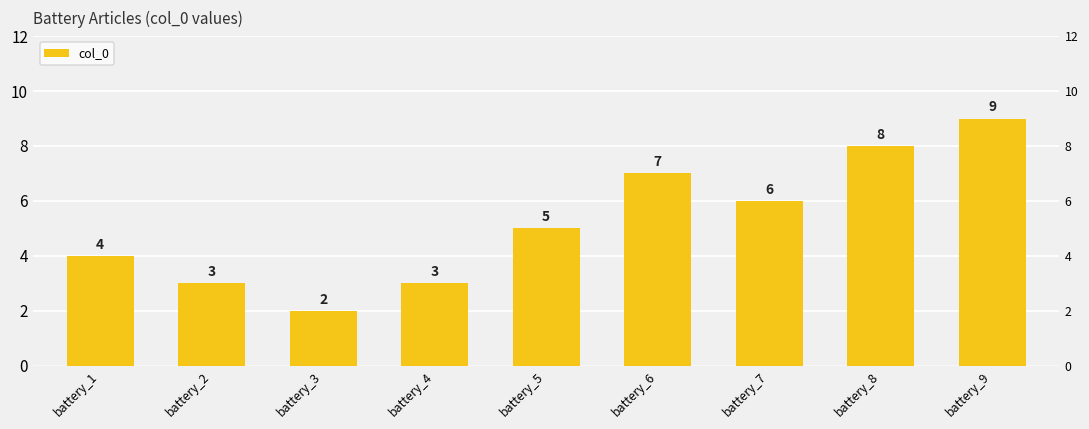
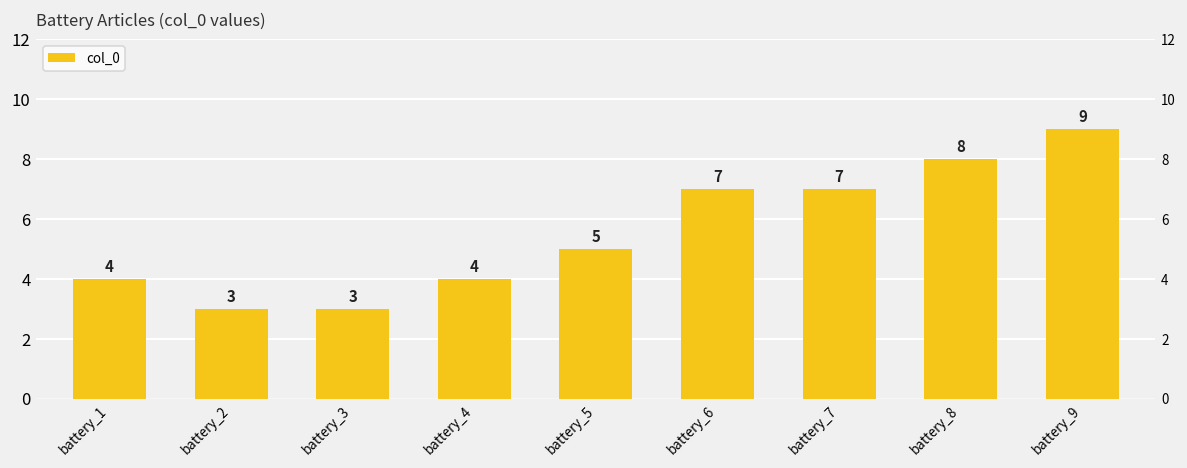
battery_3: 2 -> 3
battery_4: 3 -> 4
battery_7: 6 -> 7
